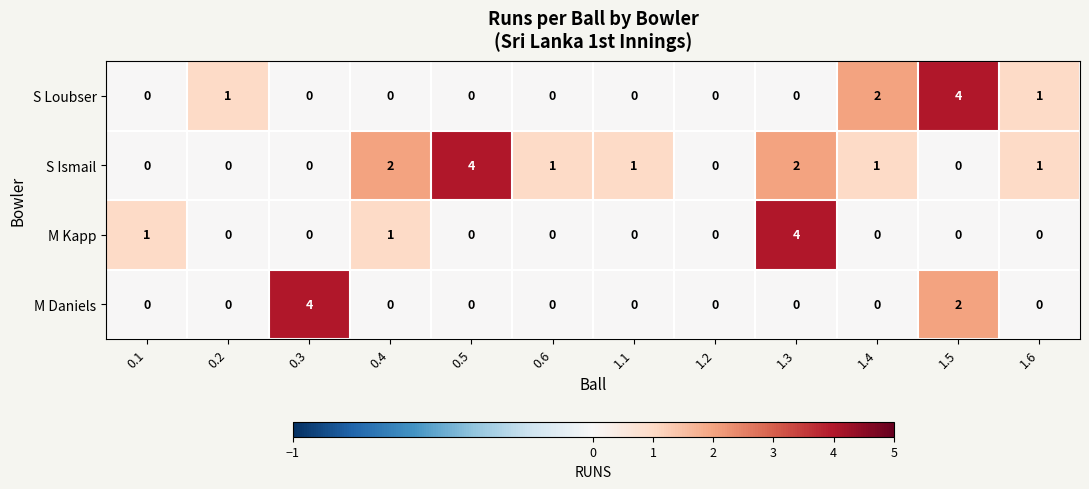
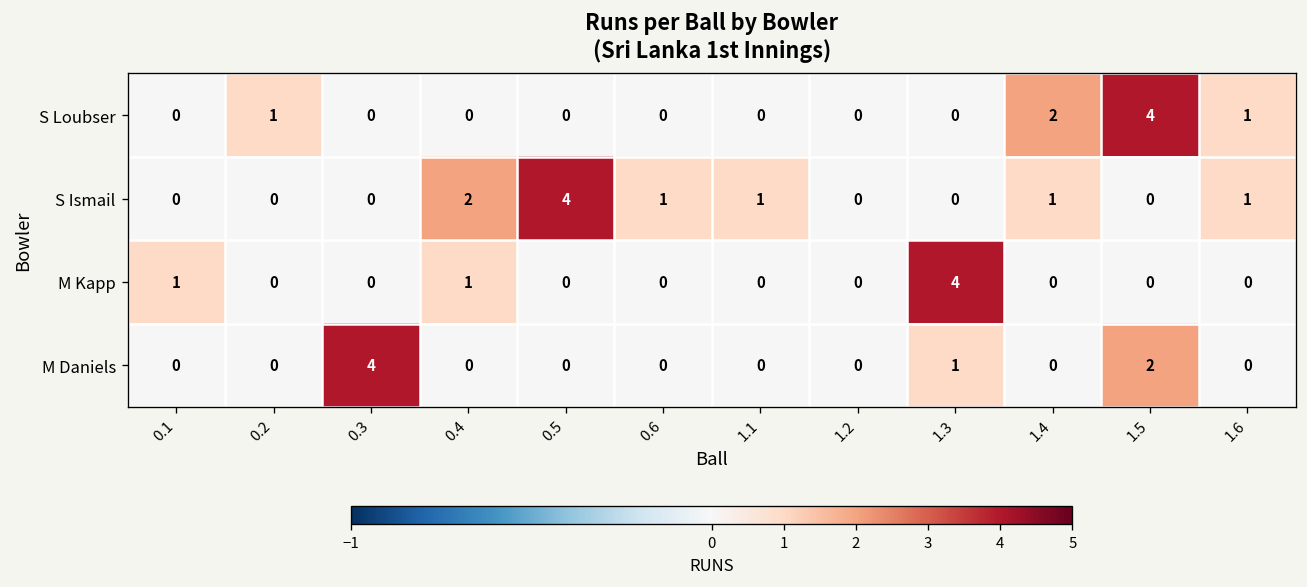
S Ismail, 1.3: 2 -> 0
M Daniels, 1.3: 0 -> 1
